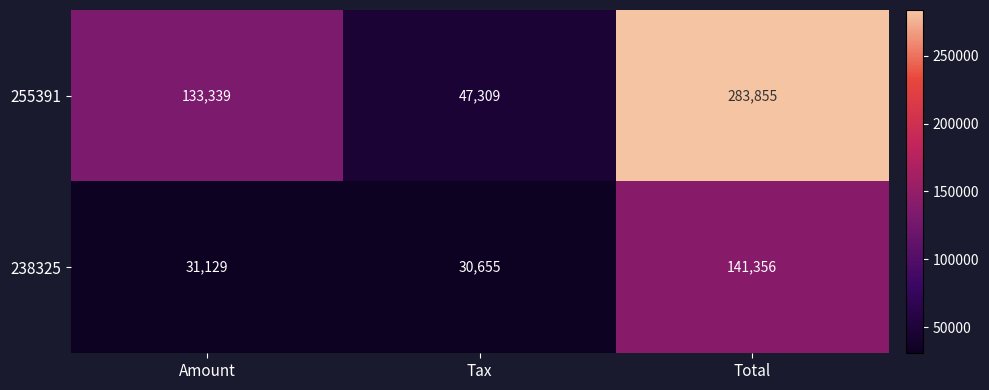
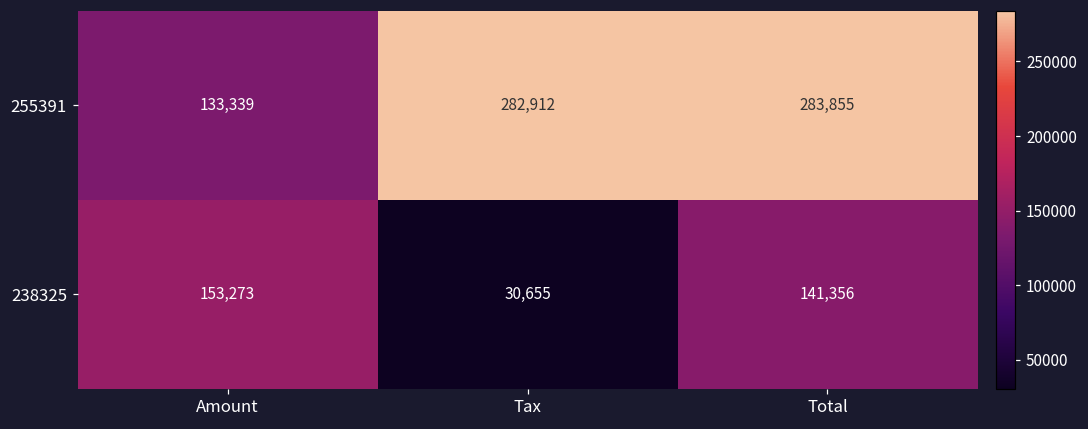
255391, Tax: 47,309 -> 282,912
238325, Amount: 31,129 -> 153,273
